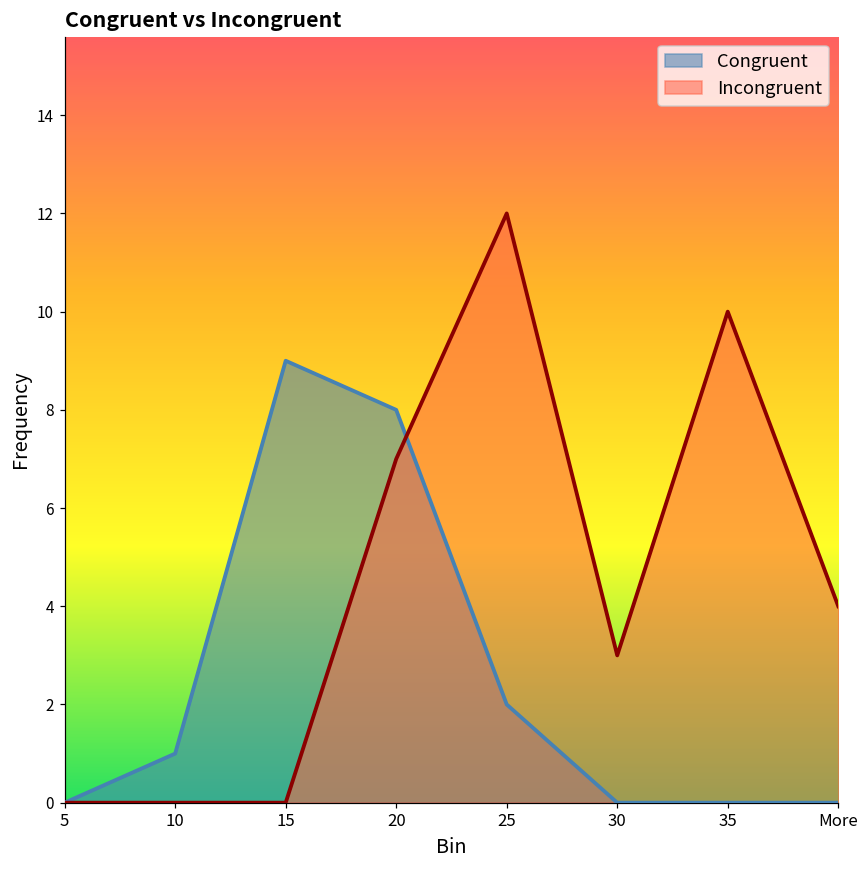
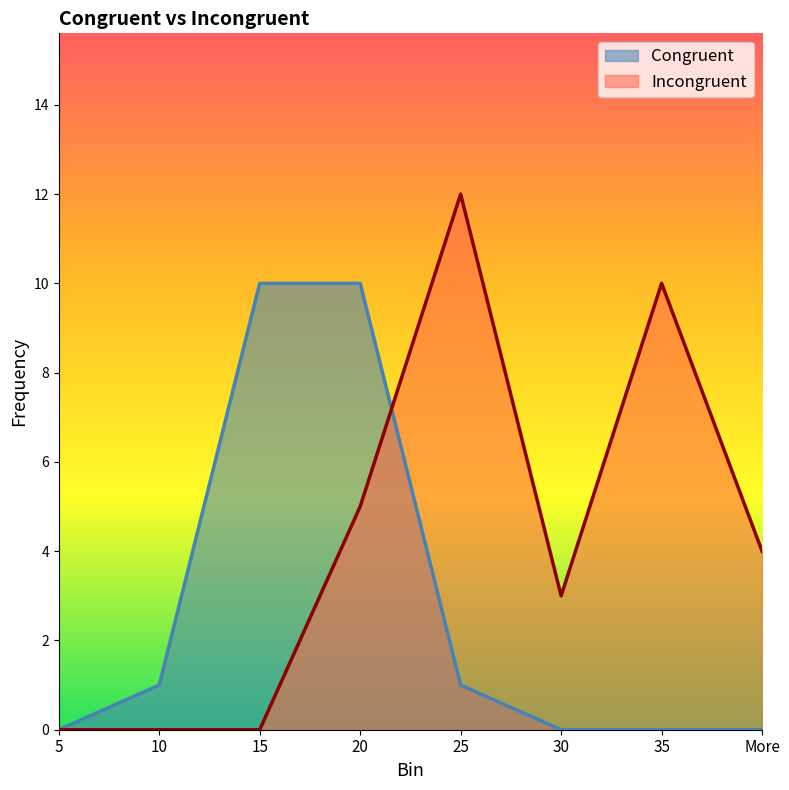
Congruent, 15: 9 -> 10
Congruent, 20: 8 -> 10
Incongruent, 20: 7 -> 5
Congruent, 25: 2 -> 1
